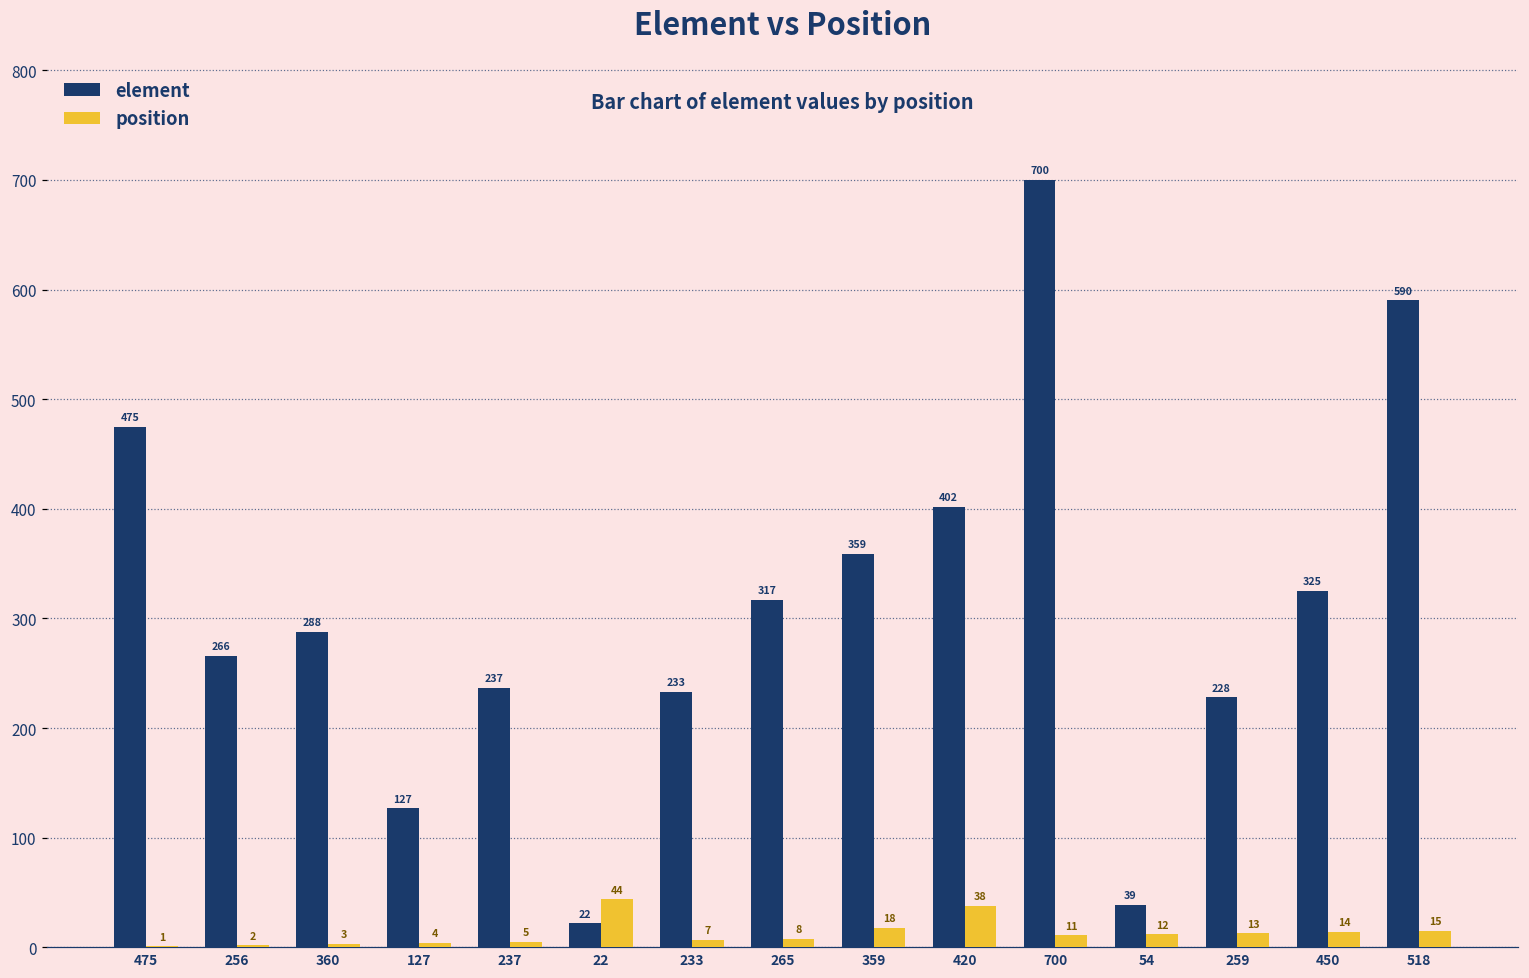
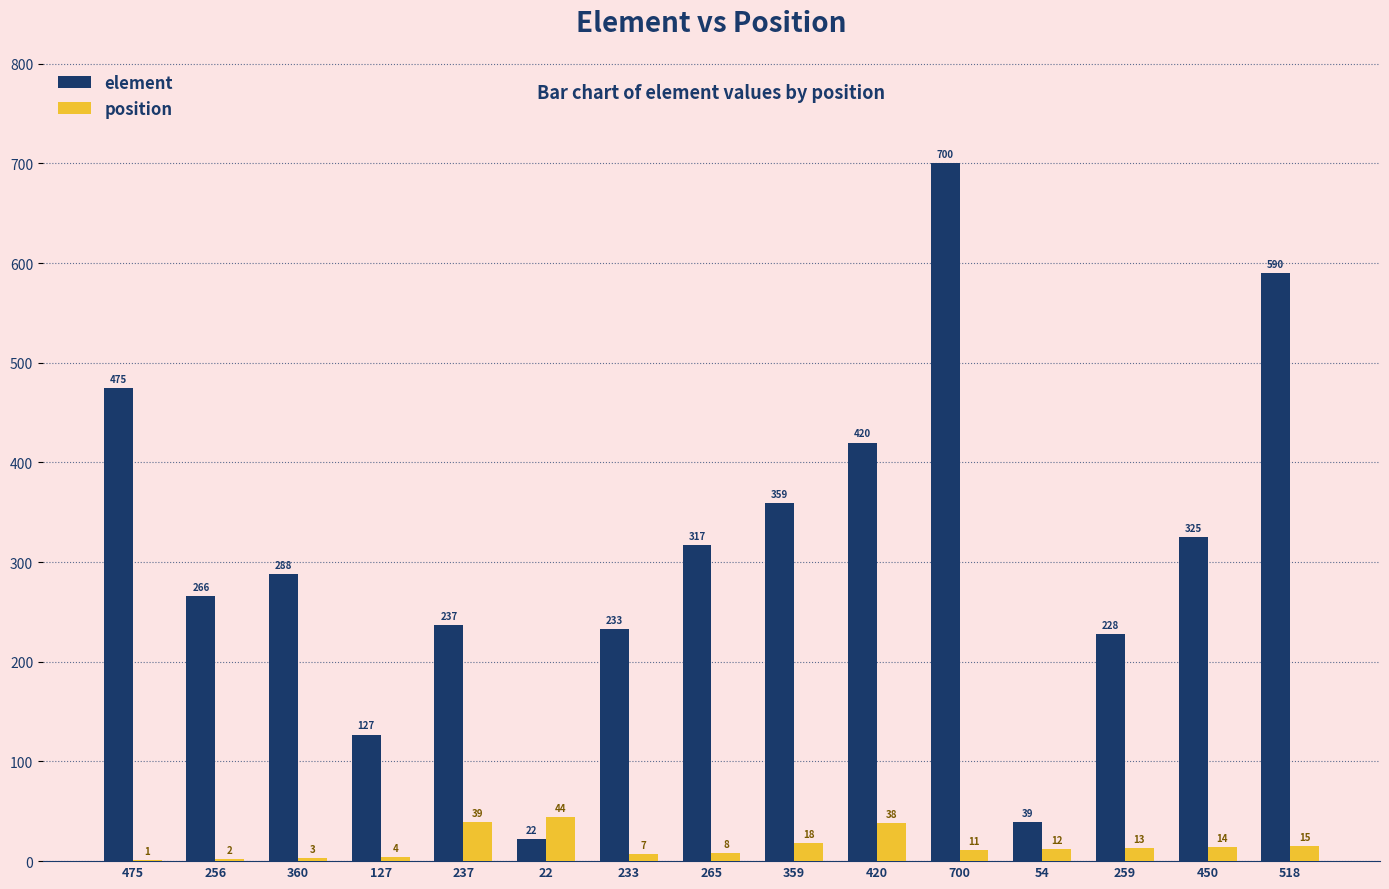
position, 237: 5 -> 39
element, 420: 402 -> 420
